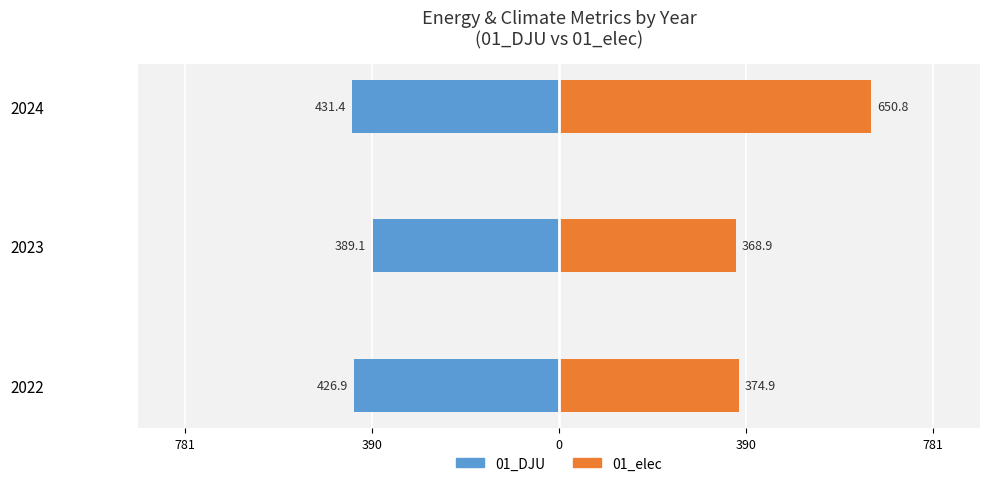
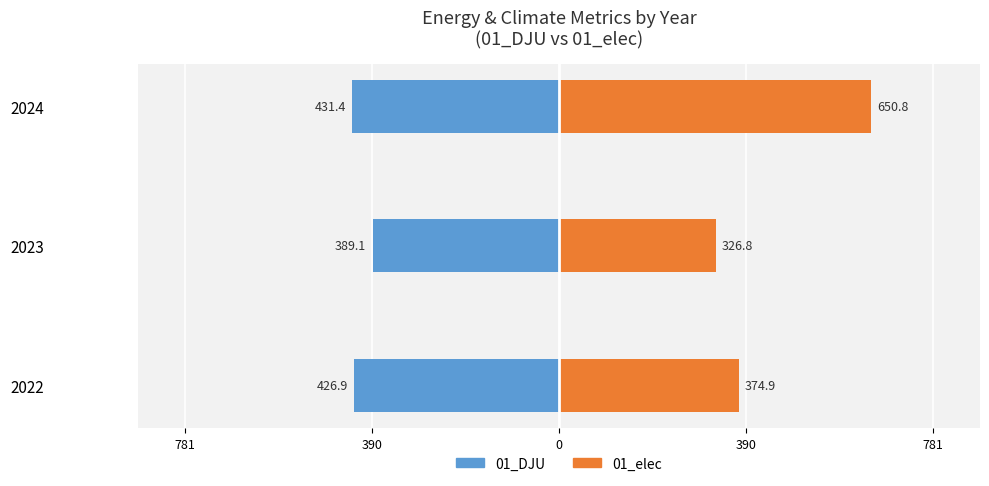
01_elec, 2023: 368.9 -> 326.8
